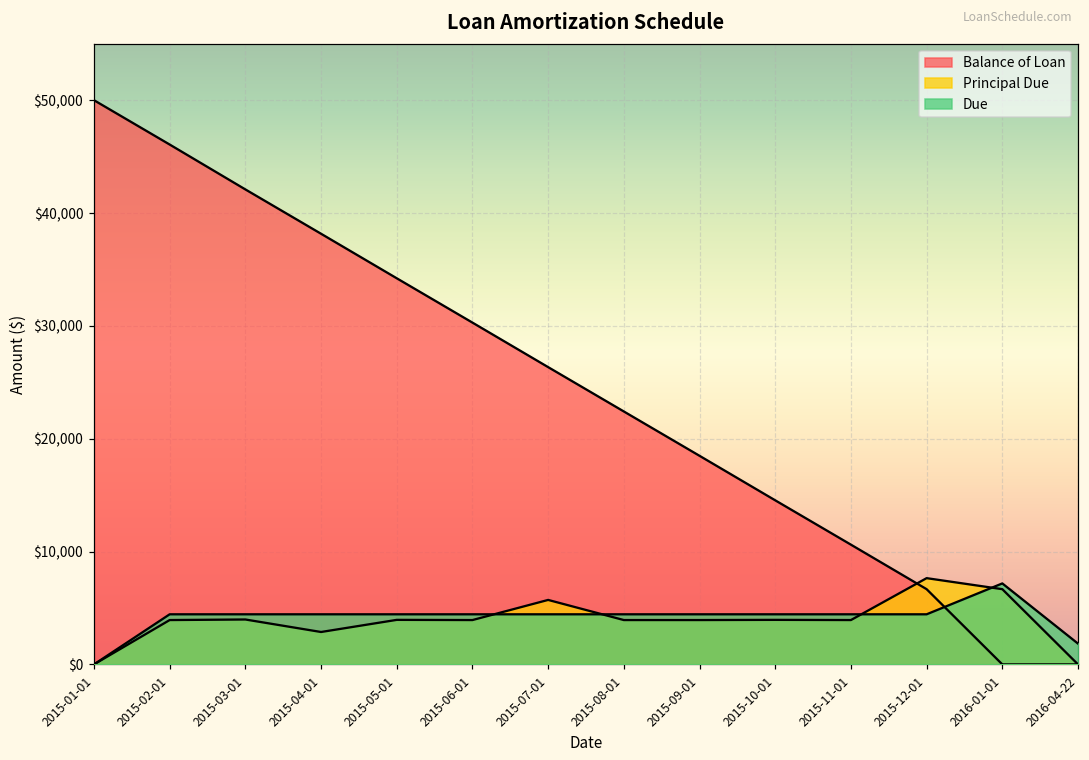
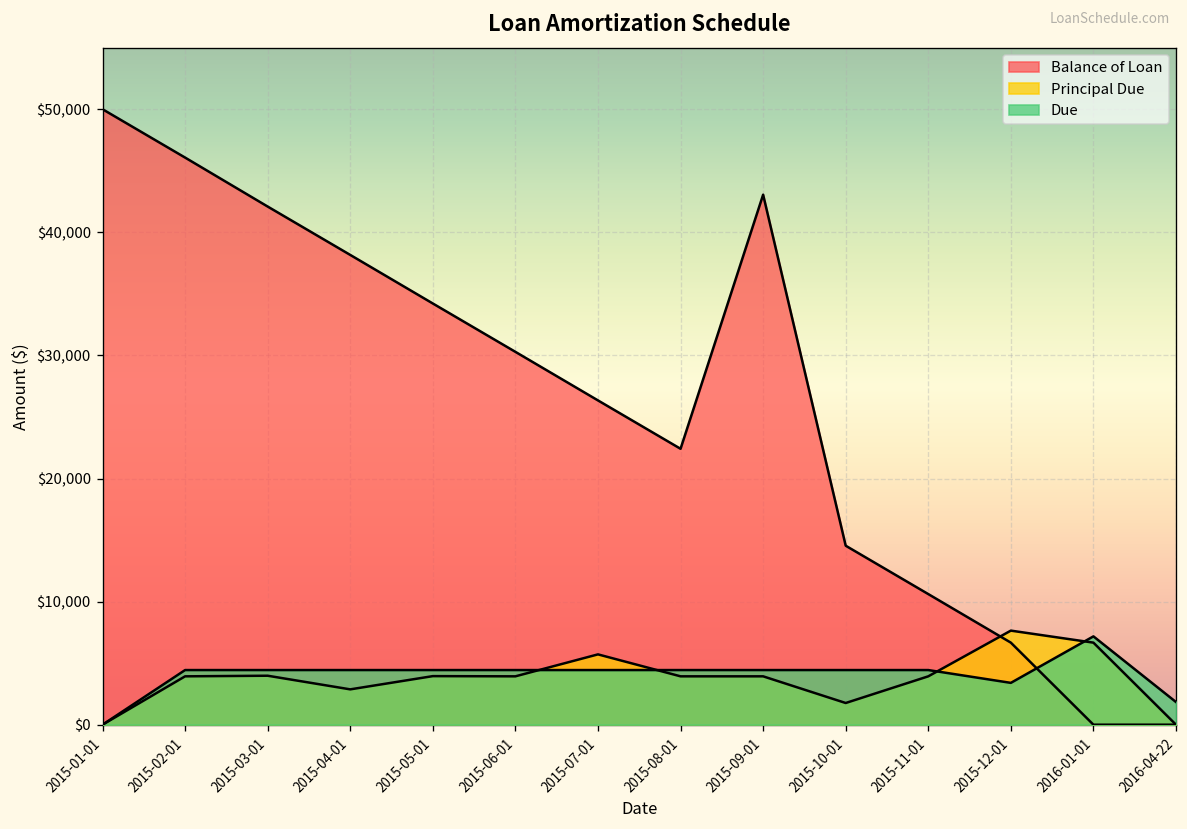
Balance of Loan, 2015-09-01: $18,500 -> $43,100
Principal Due, 2015-10-01: $3,900 -> $1,800
Due, 2015-12-01: $4,400 -> $3,400
